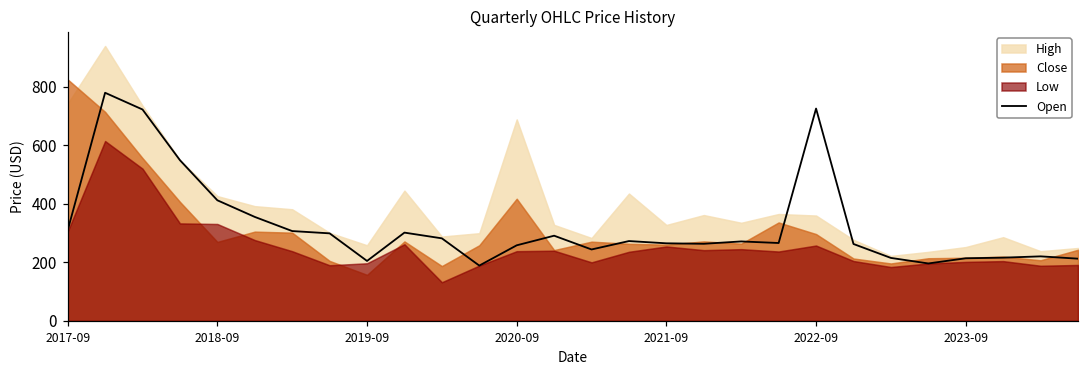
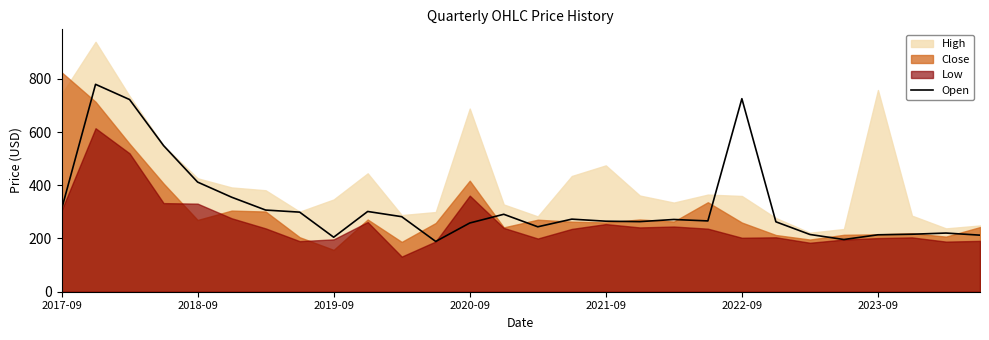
High, 2019-09: 260 -> 350
Low, 2020-09: 240 -> 360
High, 2021-09: 330 -> 470
Close, 2022-09: 300 -> 260
Low, 2022-09: 260 -> 200
High, 2023-09: 250 -> 760
